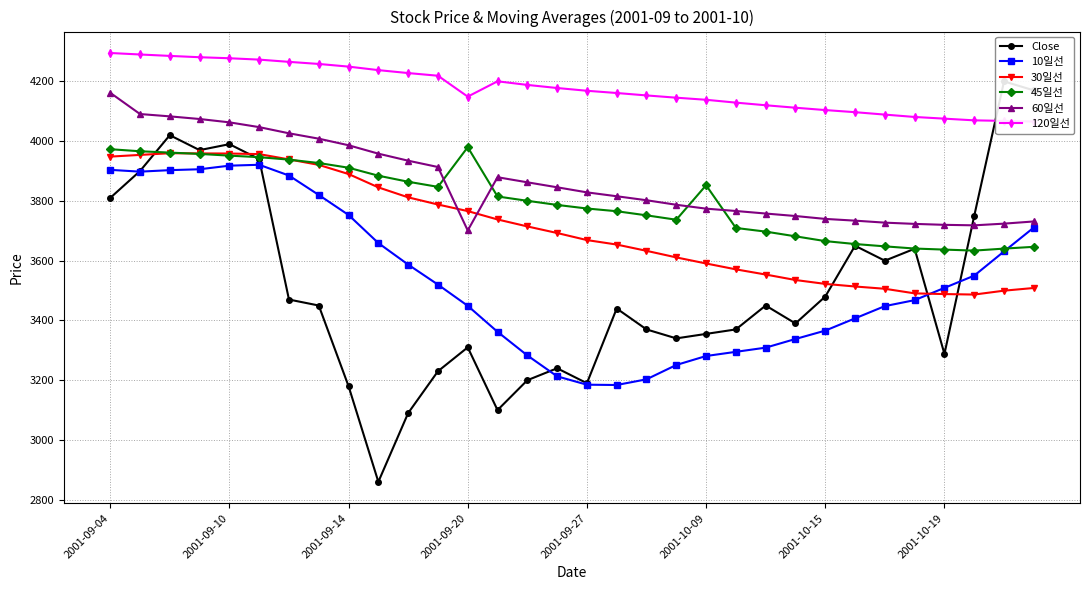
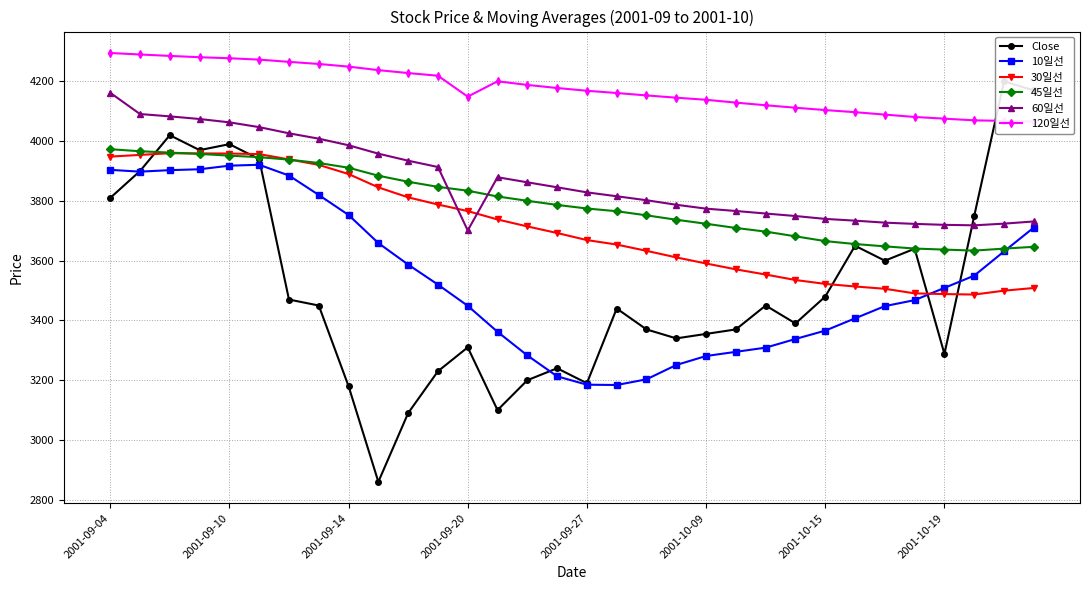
45일선, 2001-09-20: 3980 -> 3830
45일선, 2001-10-09: 3850 -> 3720
